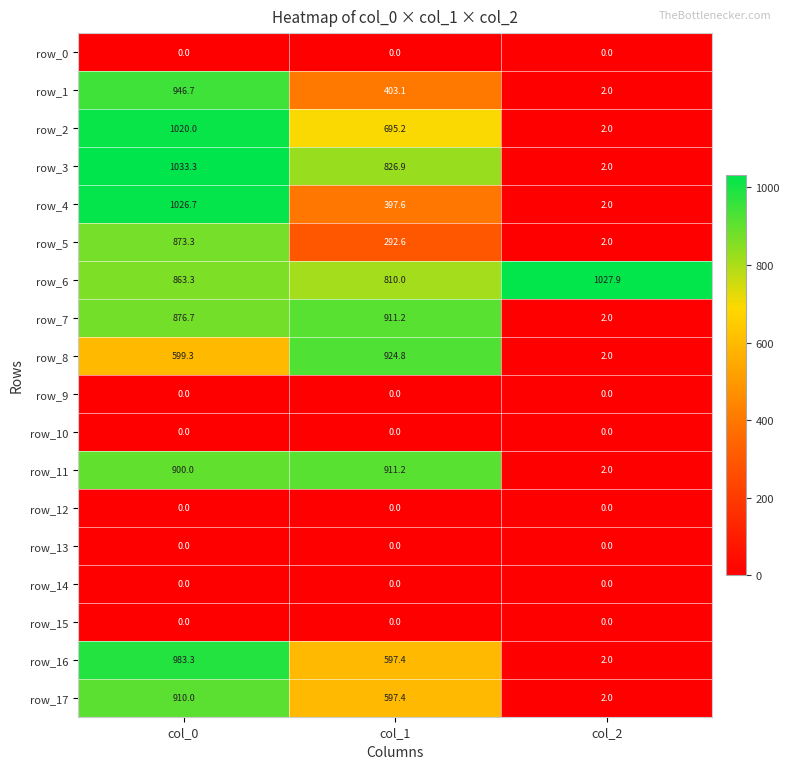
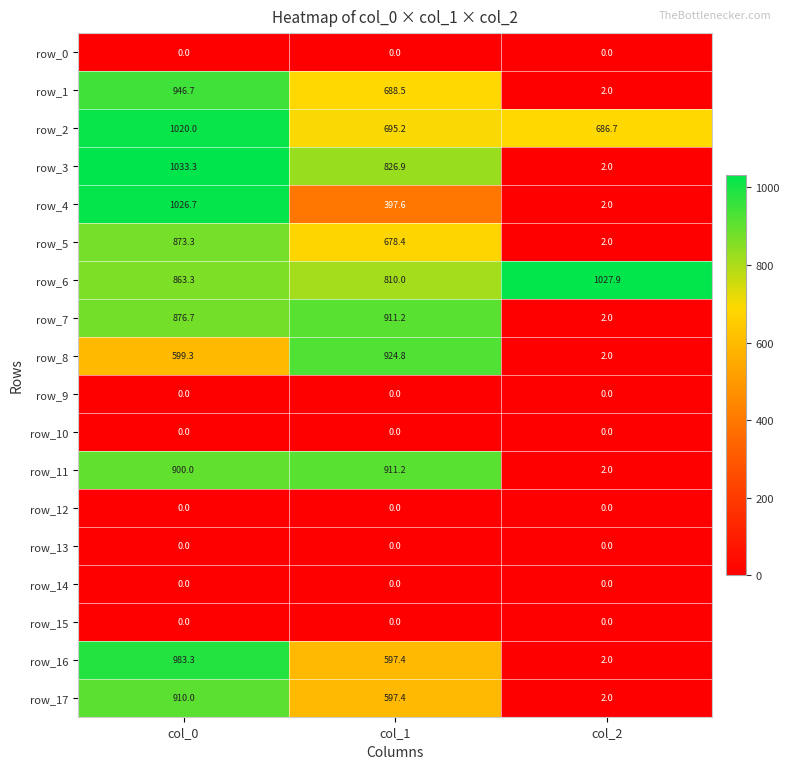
row_1, col_1: 403.1 -> 688.5
row_2, col_2: 2.0 -> 686.7
row_5, col_1: 292.6 -> 678.4
